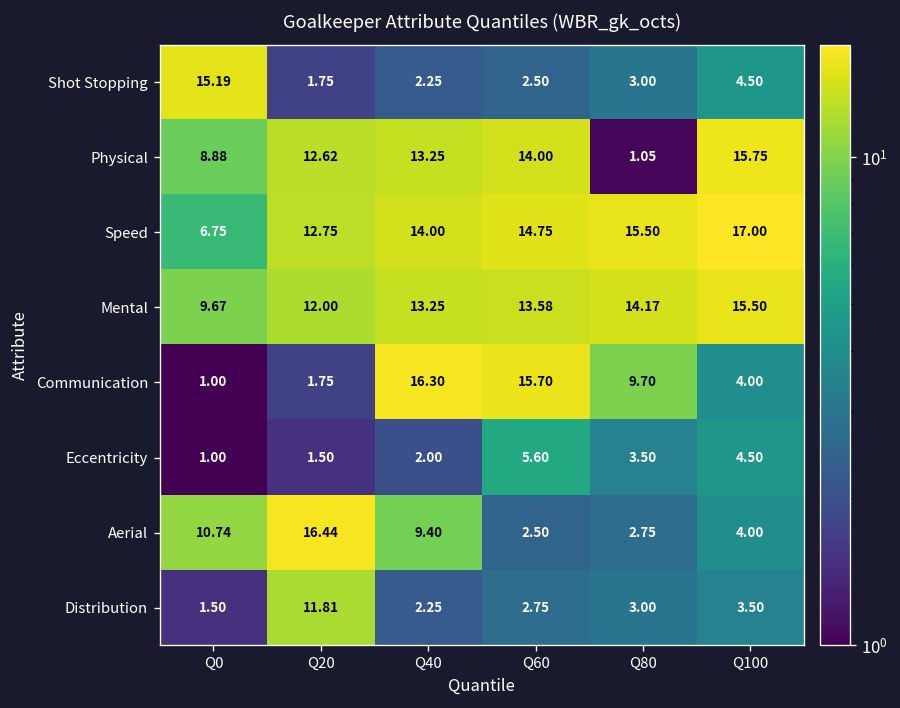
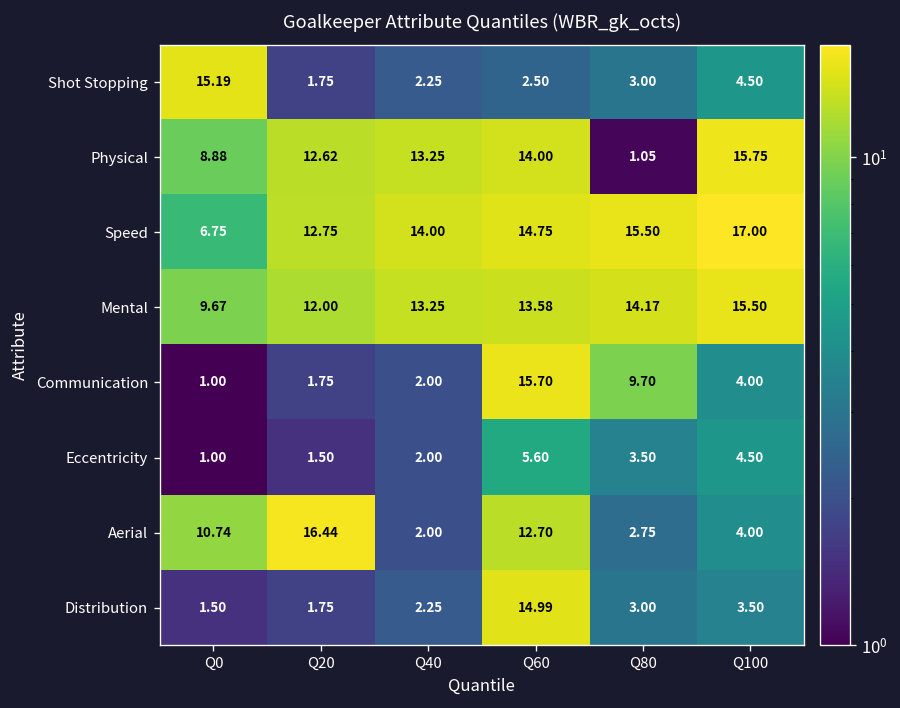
Communication, Q40: 16.30 -> 2.00
Aerial, Q40: 9.40 -> 2.00
Aerial, Q60: 2.50 -> 12.70
Distribution, Q20: 11.81 -> 1.75
Distribution, Q60: 2.75 -> 14.99
